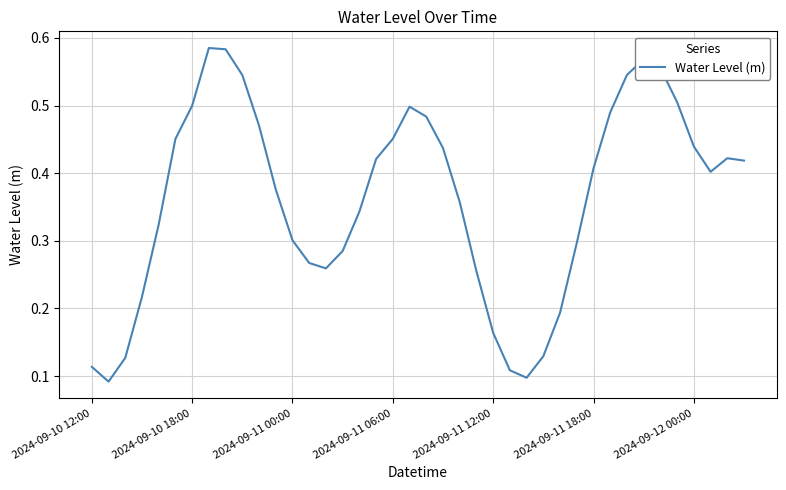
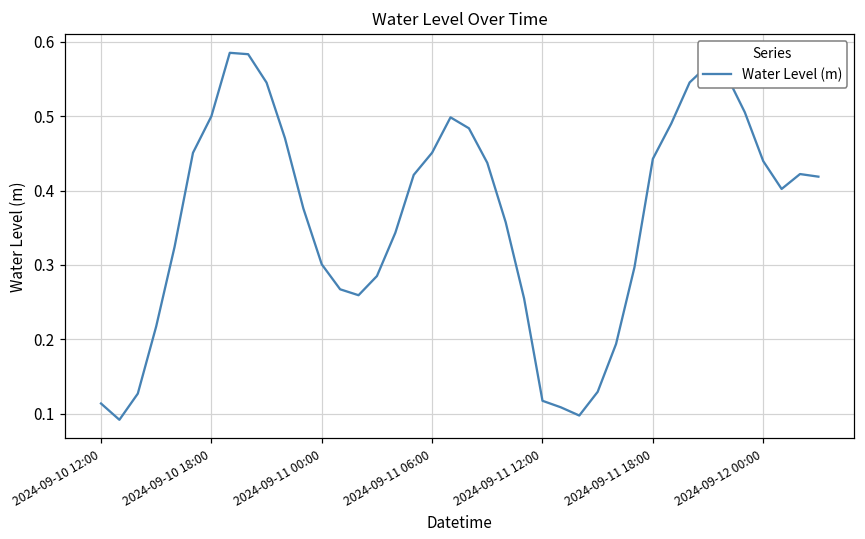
2024-09-11 12:00: 0.16 -> 0.12
2024-09-11 18:00: 0.41 -> 0.44
